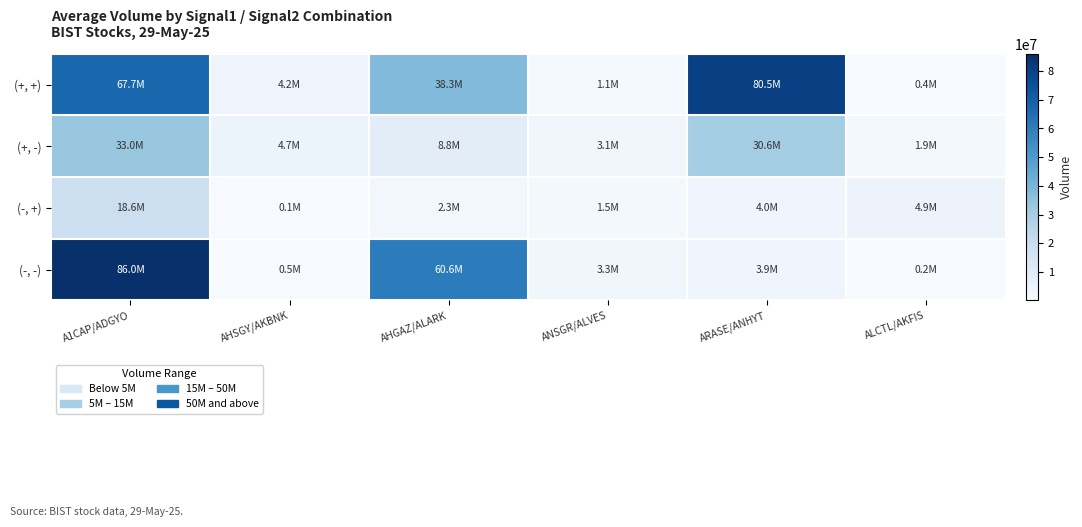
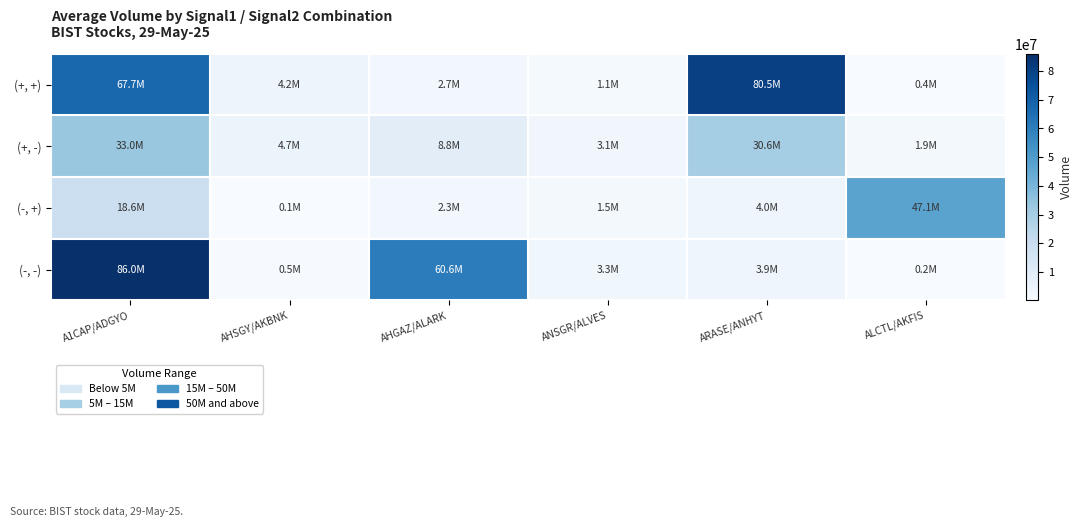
(+, +), AHGAZ/ALARK: 38.3M -> 2.7M
(-, +), ALCTL/AKFIS: 4.9M -> 47.1M
